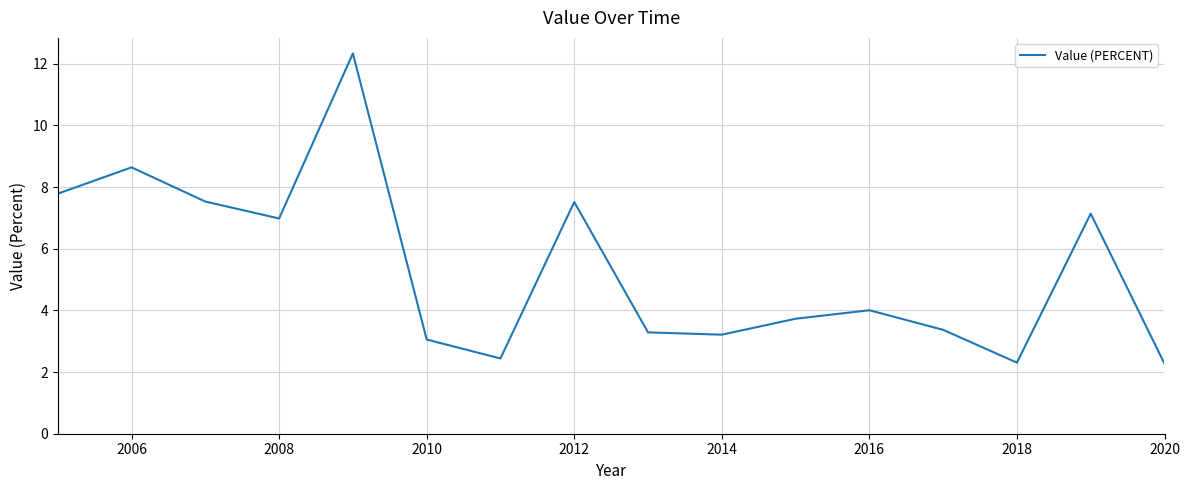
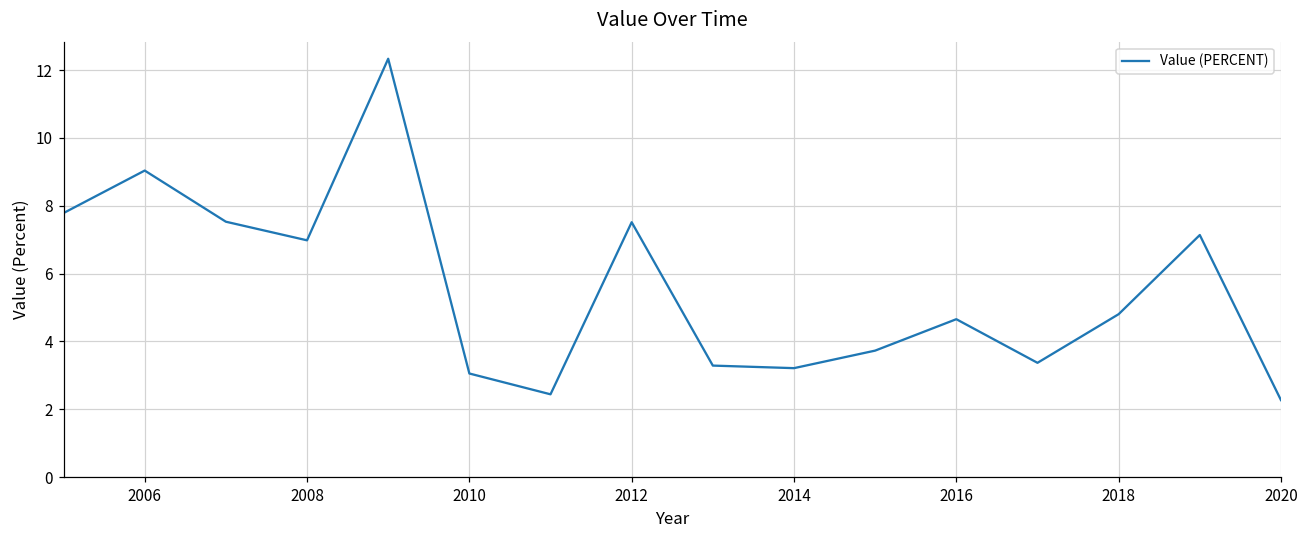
2006: 8.6 -> 9.0
2016: 4.0 -> 4.7
2018: 2.3 -> 4.8
